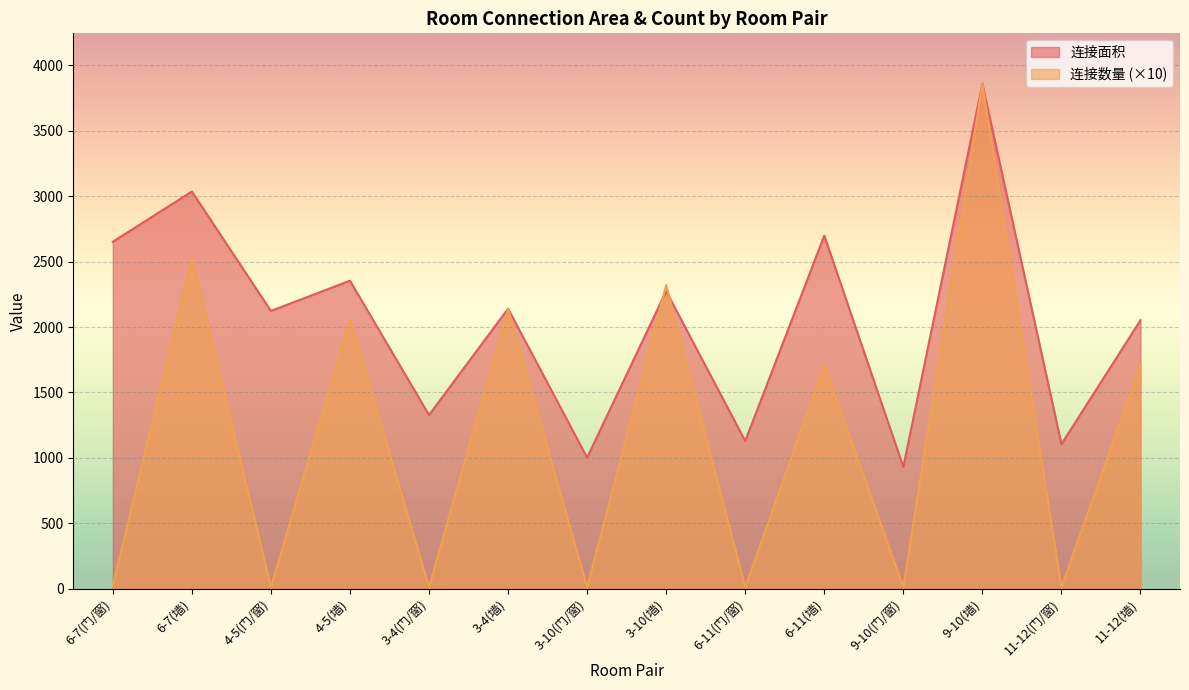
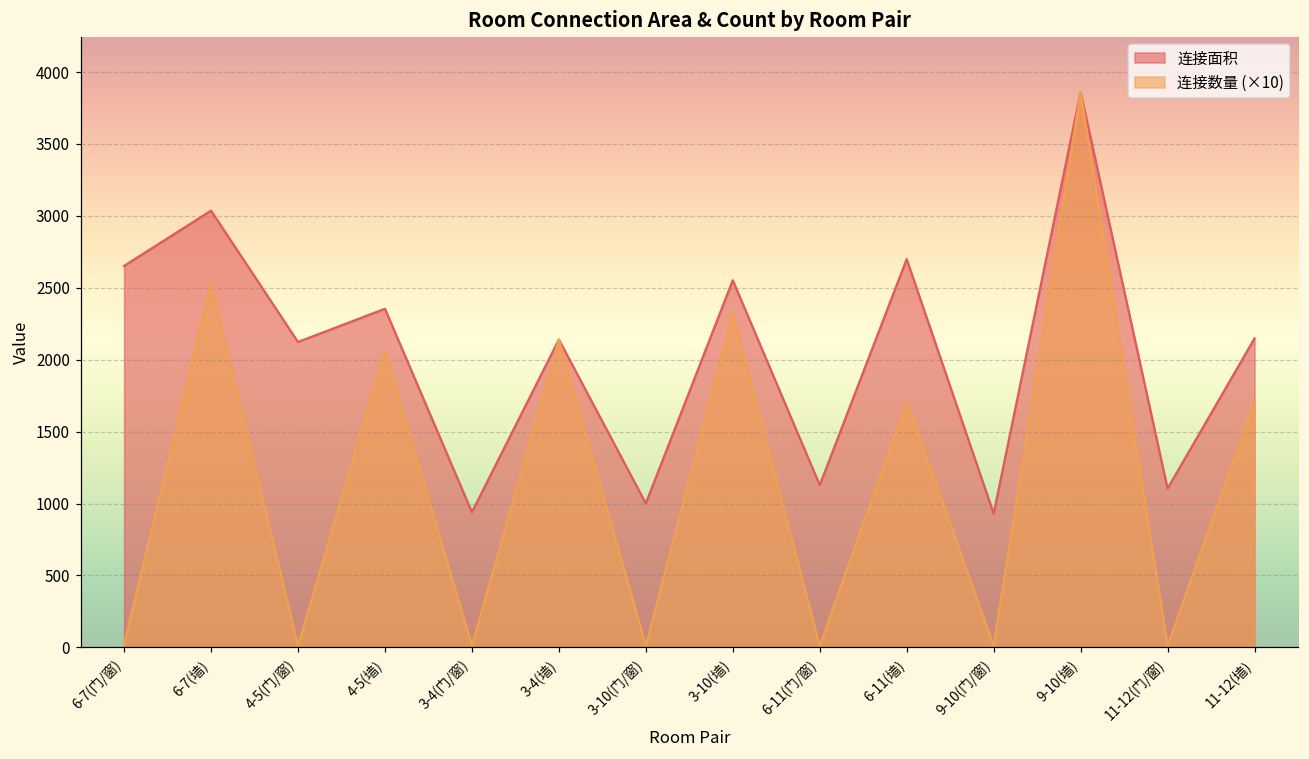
连接面积, 3-4(门/窗): 1330 -> 940
连接面积, 3-10(墙): 2270 -> 2550
连接面积, 11-12(墙): 2050 -> 2150
